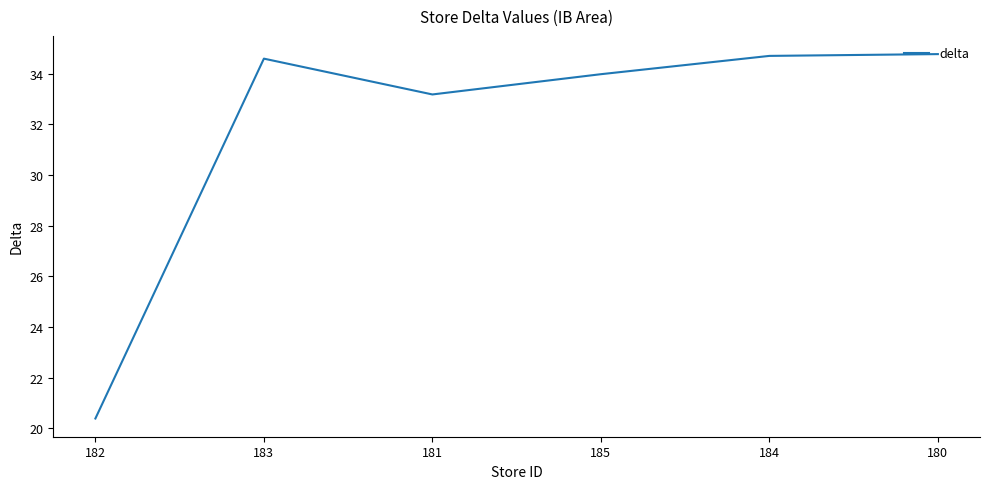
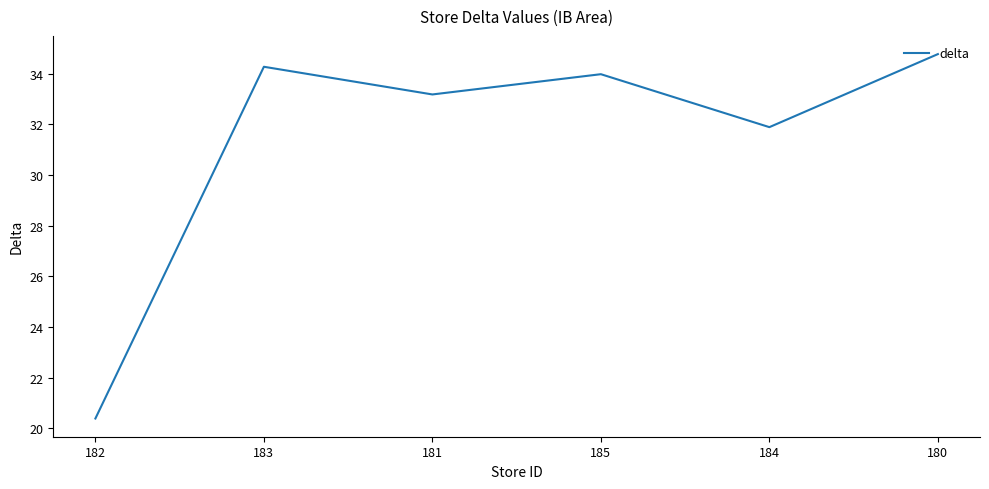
183: 34.6 -> 34.3
184: 34.7 -> 31.9
